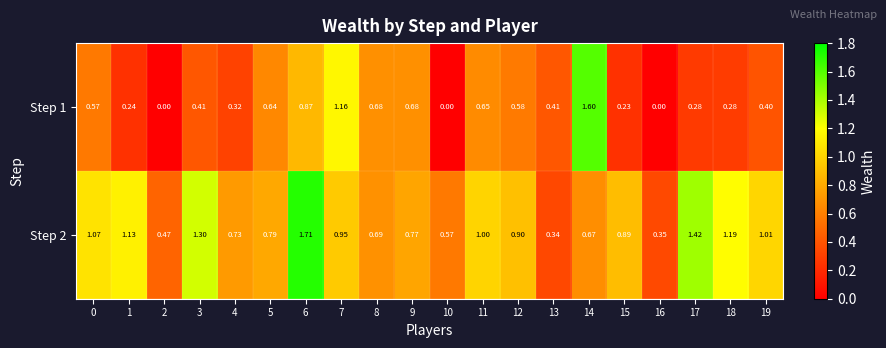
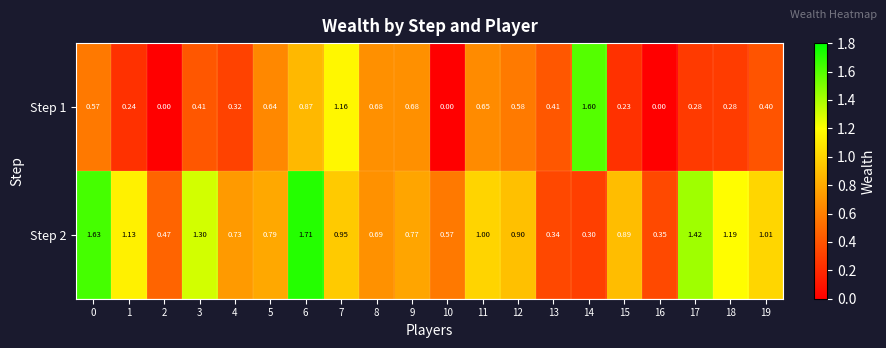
Step 2, 0: 1.07 -> 1.63
Step 2, 14: 0.67 -> 0.30
